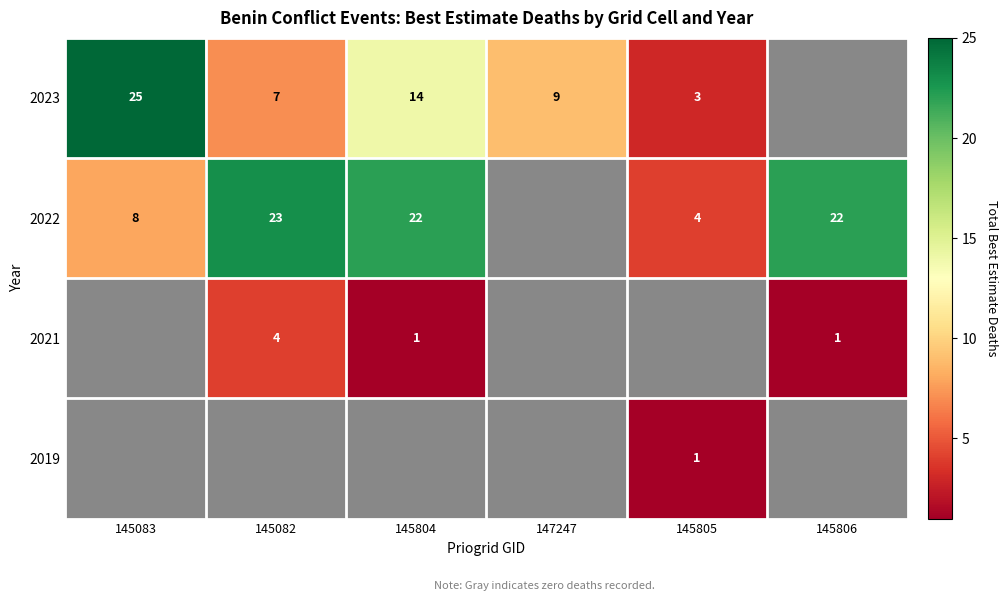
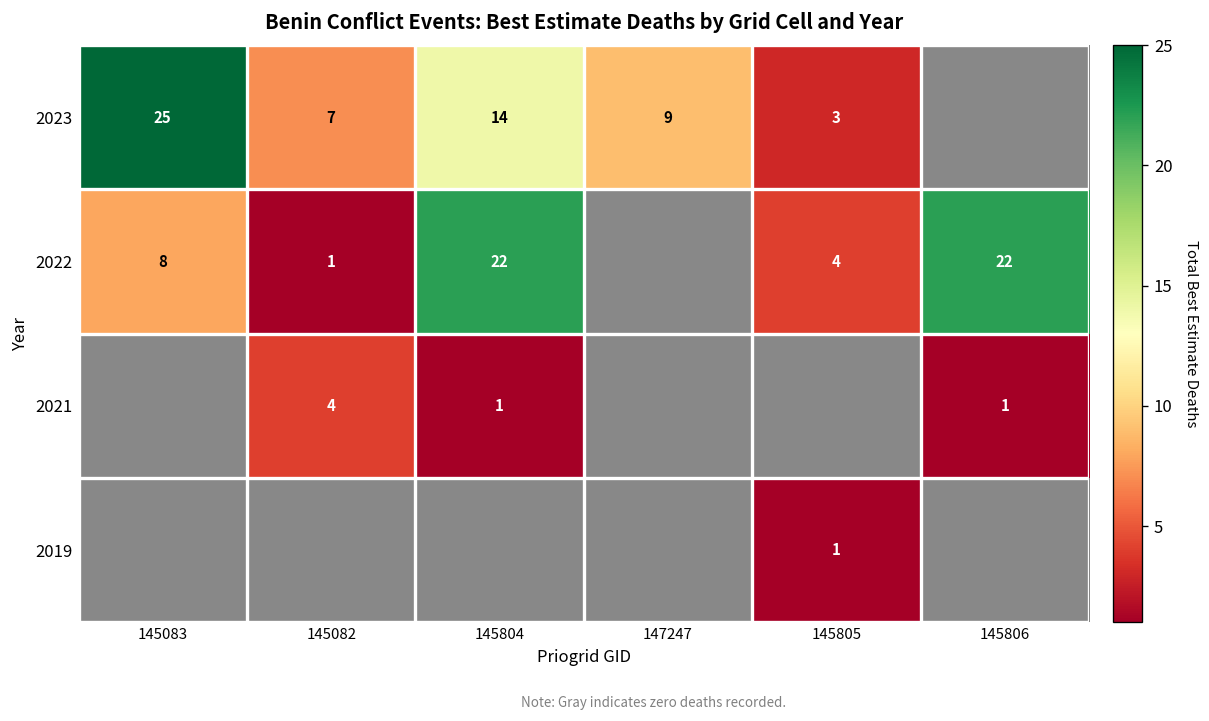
2022, 145082: 23 -> 1
